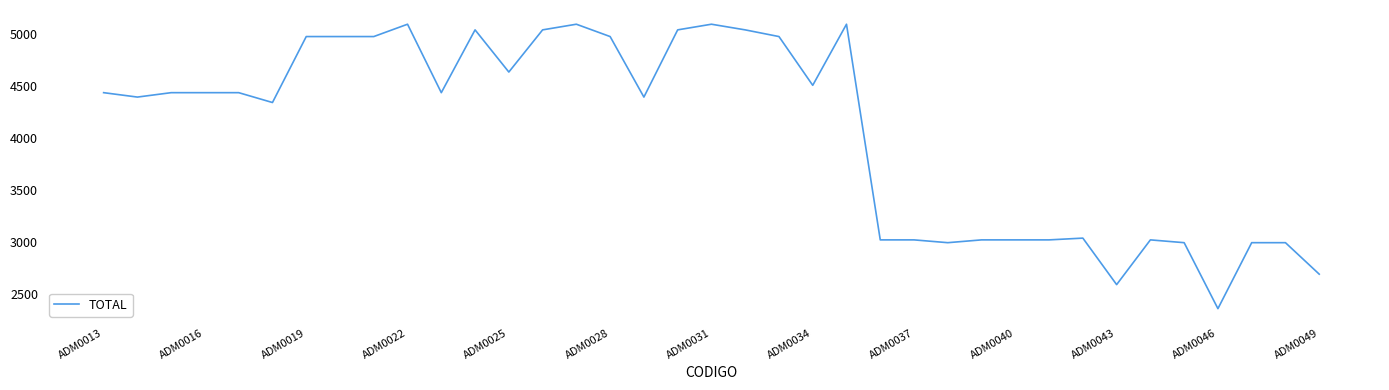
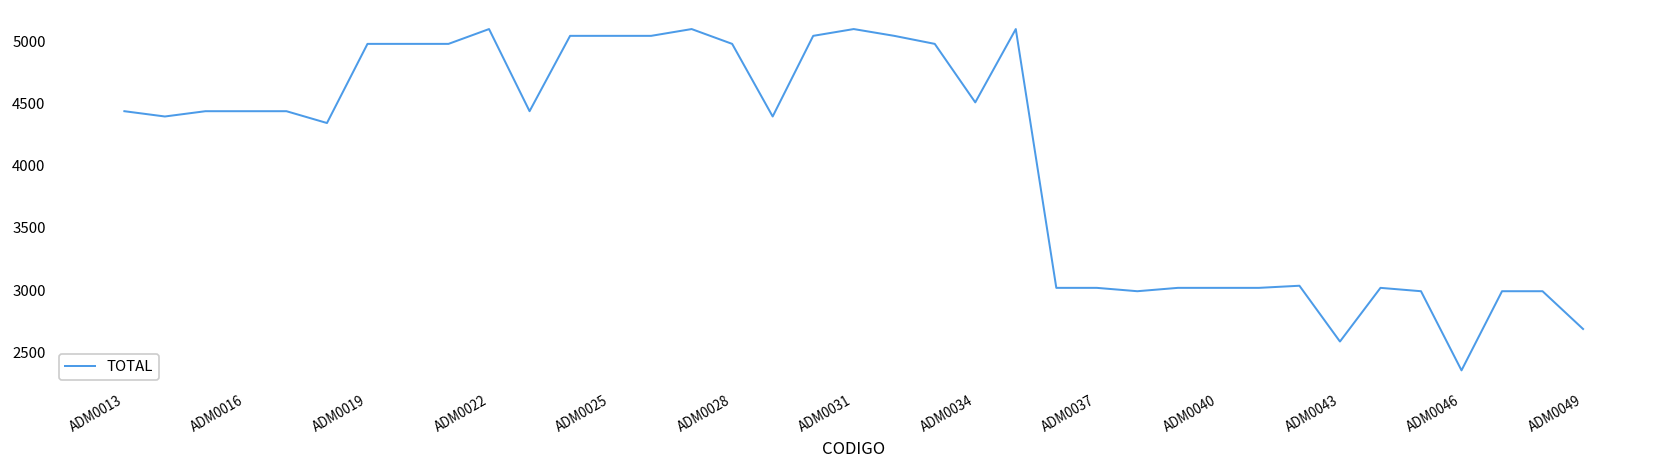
ADM0025: 4640 -> 5040
